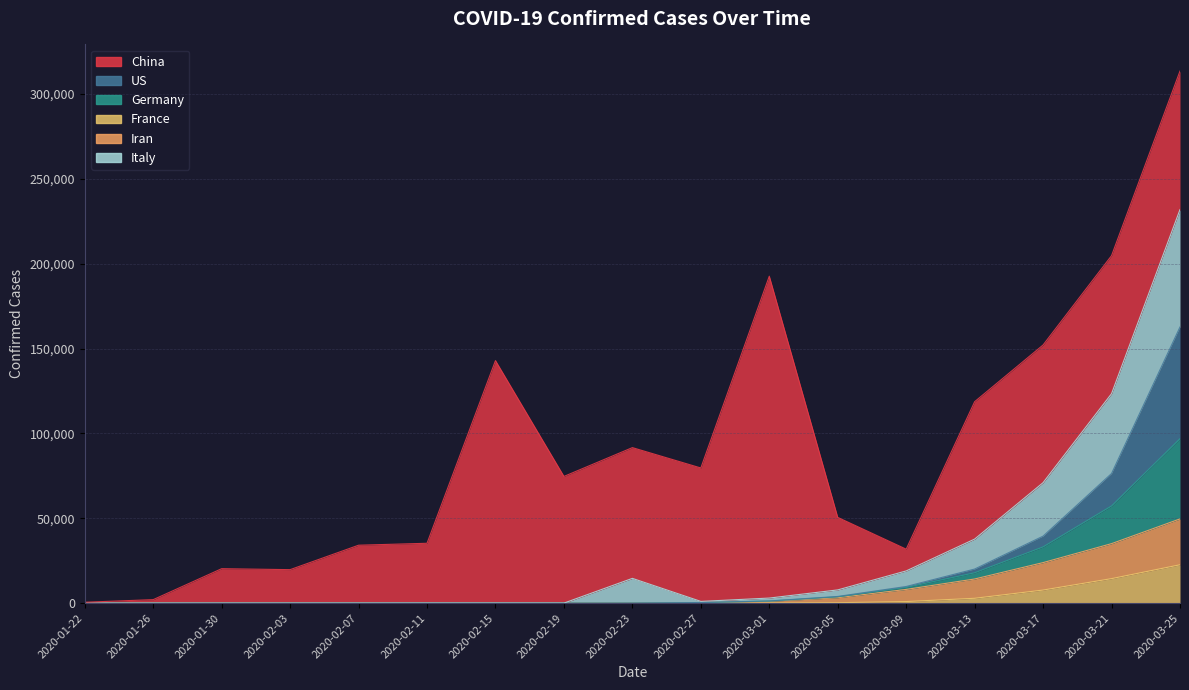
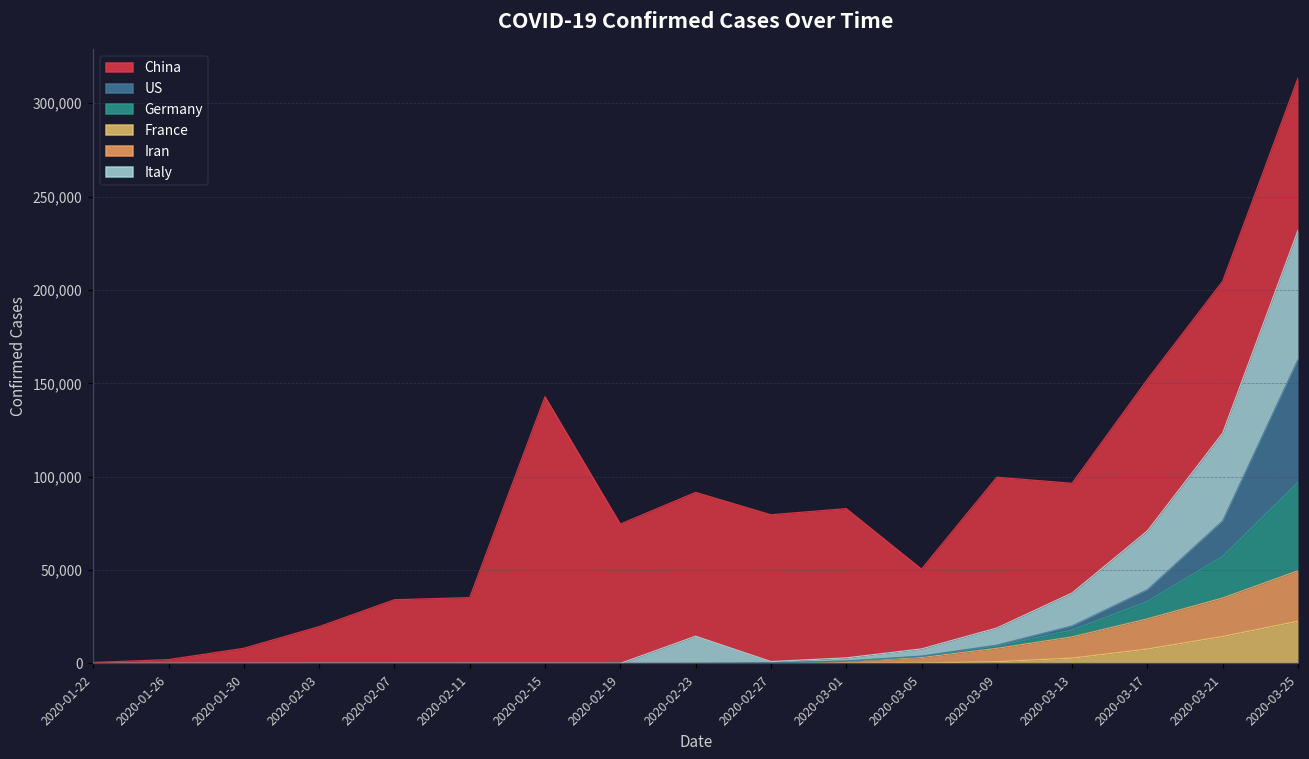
China, 2020-01-30: 20,000 -> 8,000
China, 2020-03-01: 190,000 -> 80,000
China, 2020-03-09: 13,000 -> 81,000
China, 2020-03-13: 81,000 -> 59,000
